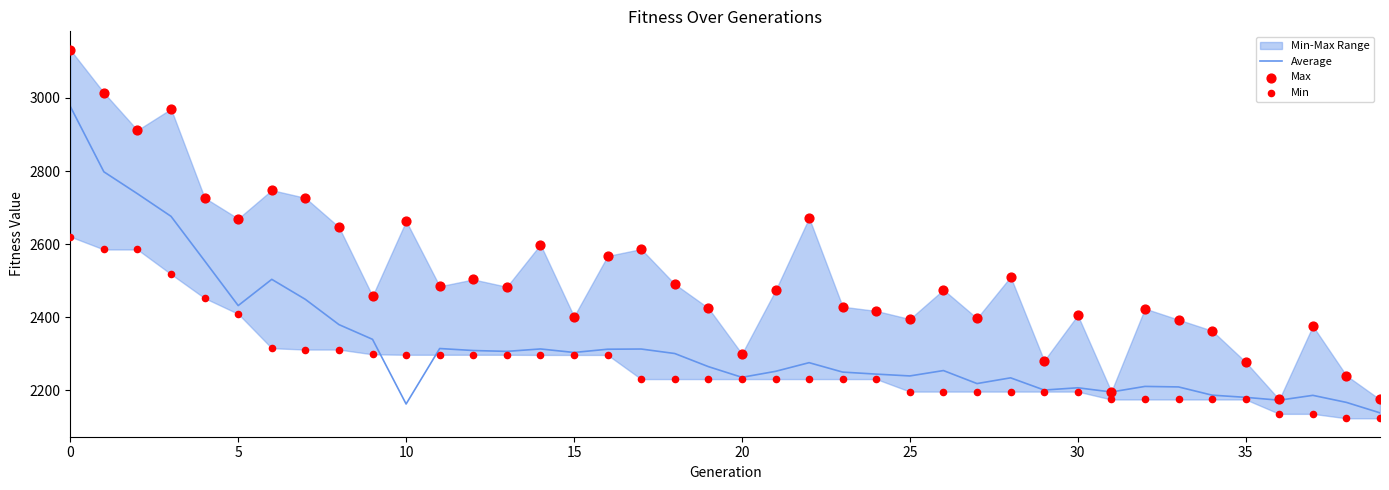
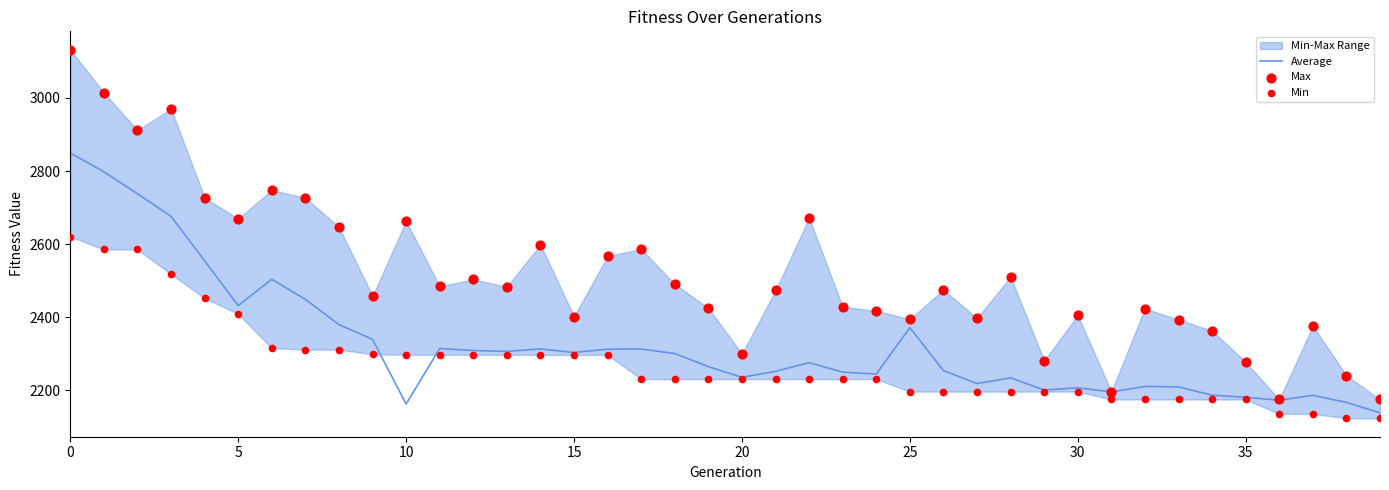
Average, 0: 2980 -> 2850
Average, 25: 2240 -> 2370
